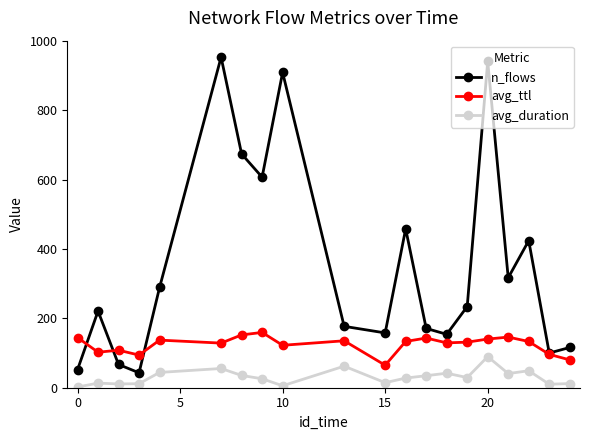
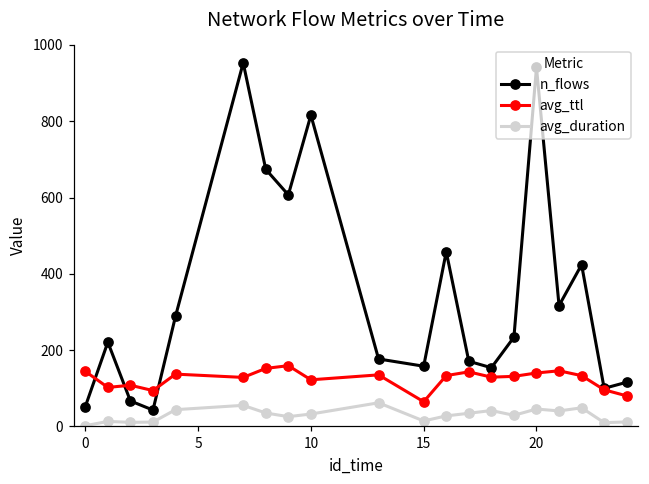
n_flows, 10: 910 -> 820
avg_duration, 10: 10 -> 30
avg_duration, 20: 90 -> 50
